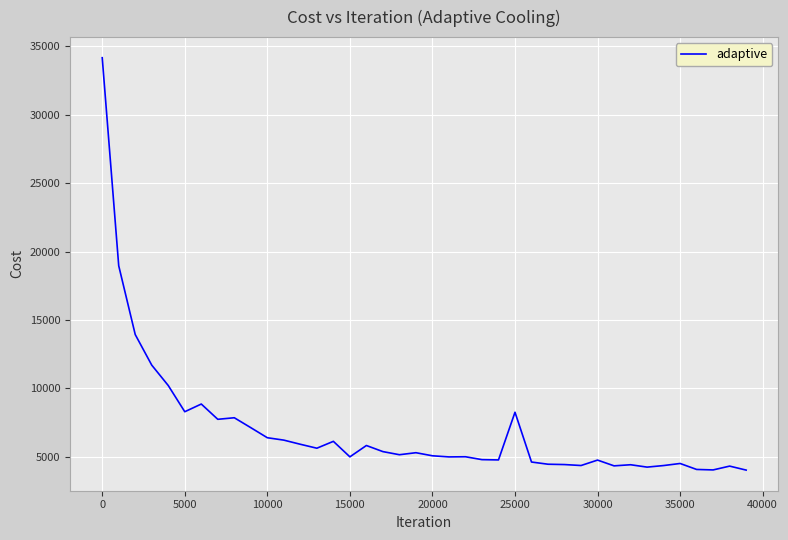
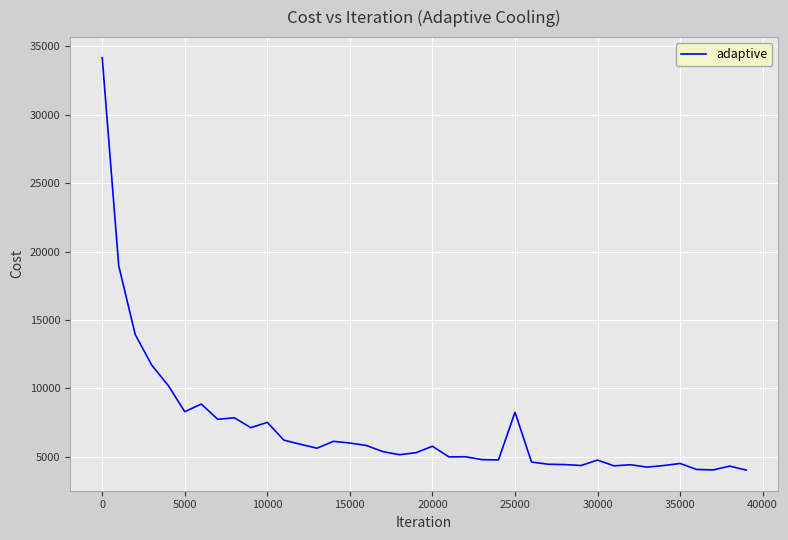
10000: 6400 -> 7500
15000: 5000 -> 6000
20000: 5100 -> 5800
